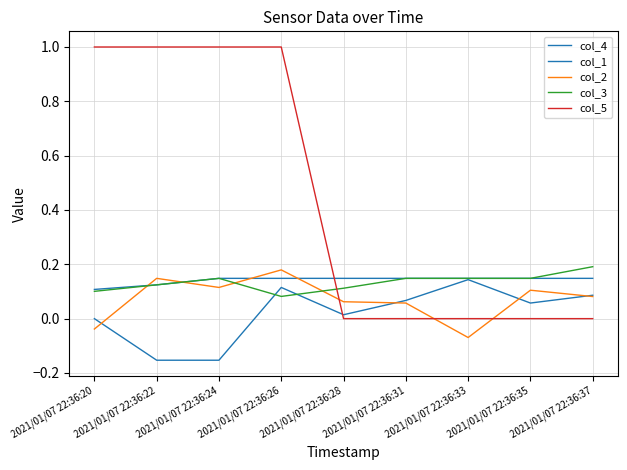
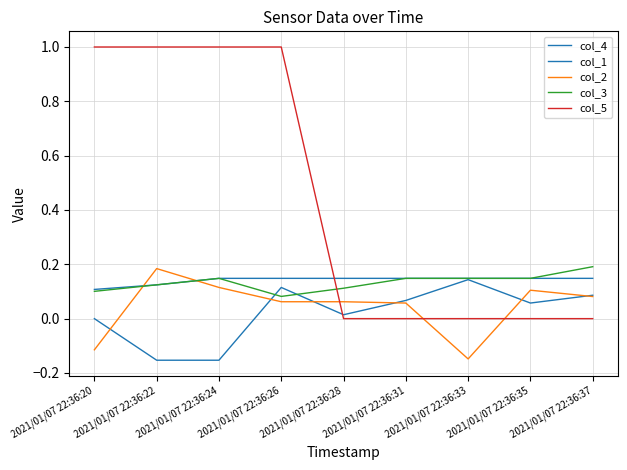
col_2, 2021/01/07 22:36:20: -0.04 -> -0.11
col_2, 2021/01/07 22:36:22: 0.15 -> 0.18
col_2, 2021/01/07 22:36:26: 0.18 -> 0.06
col_2, 2021/01/07 22:36:33: -0.07 -> -0.15
